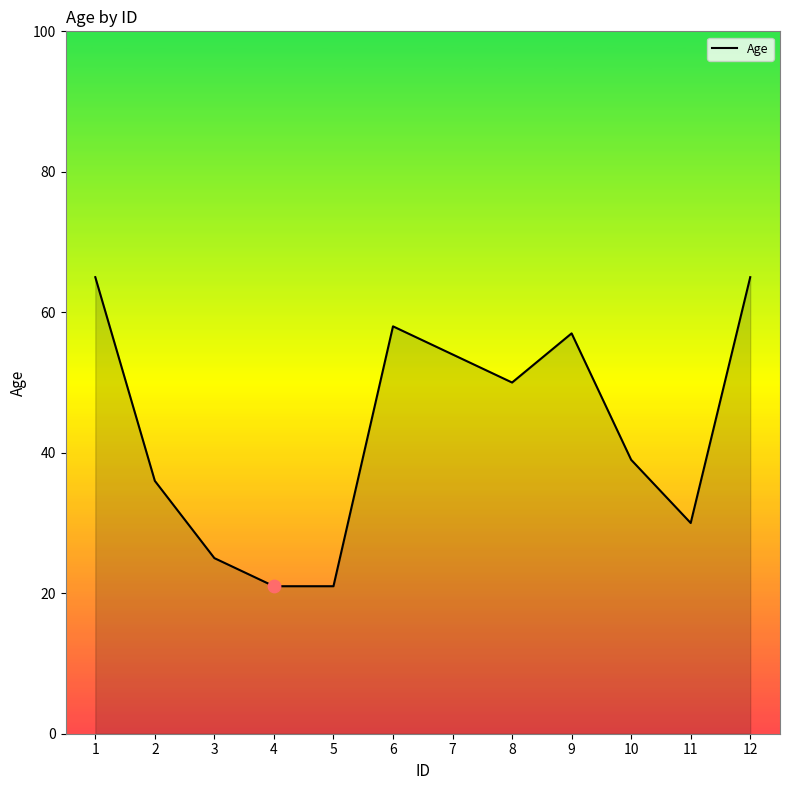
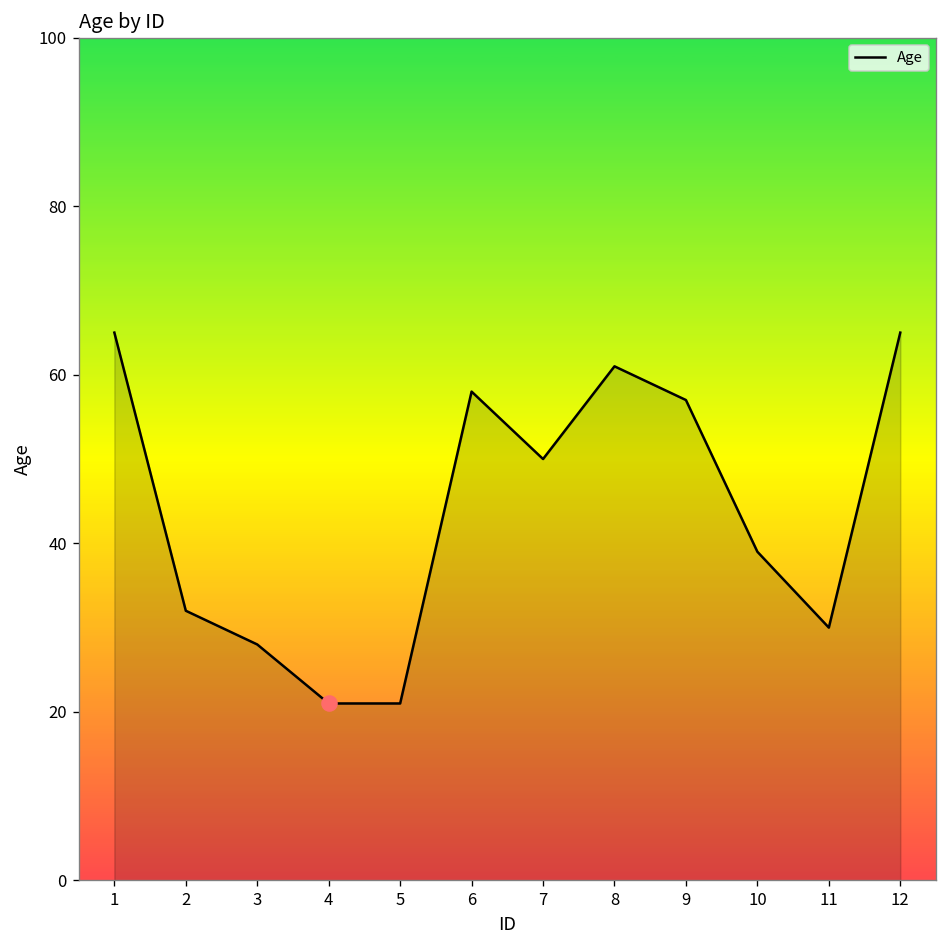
Age, 2: 36 -> 32
Age, 3: 25 -> 28
Age, 7: 54 -> 50
Age, 8: 50 -> 61
